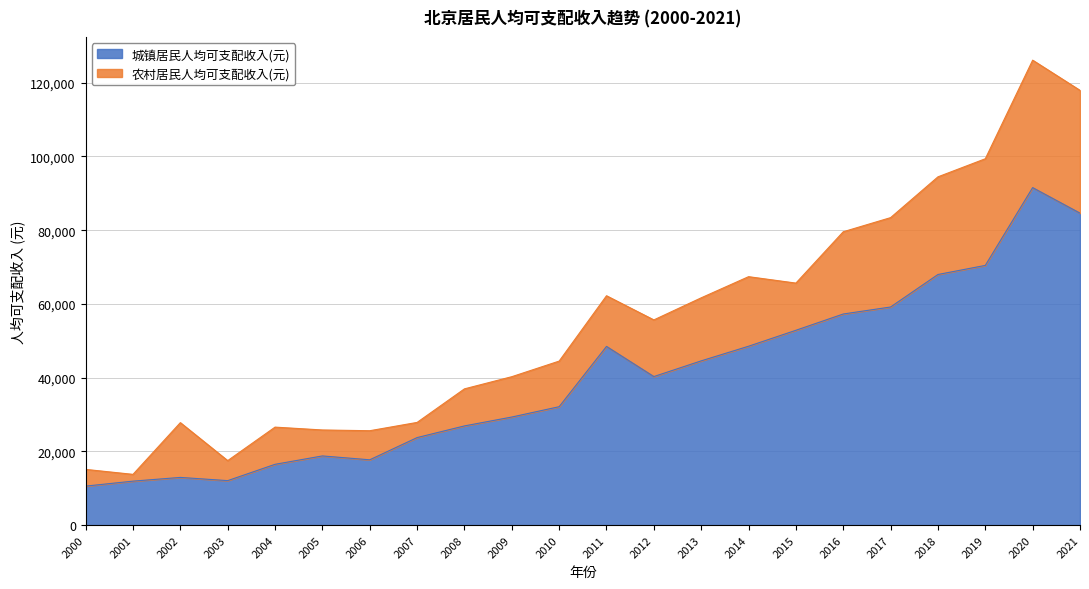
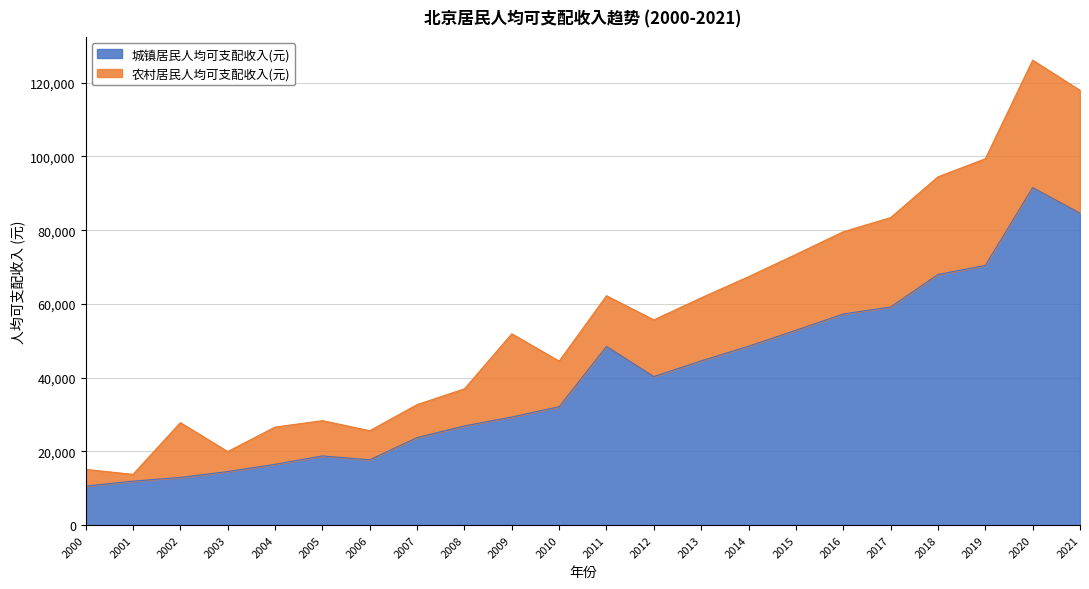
城镇居民人均可支配收入(元), 2003: 12,000 -> 15,000
农村居民人均可支配收入(元), 2005: 7,000 -> 10,000
农村居民人均可支配收入(元), 2007: 4,000 -> 9,000
农村居民人均可支配收入(元), 2009: 11,000 -> 23,000
农村居民人均可支配收入(元), 2015: 13,000 -> 21,000
